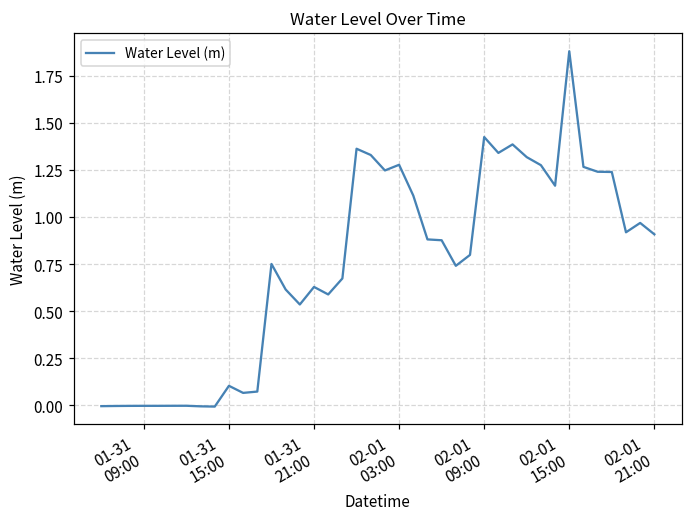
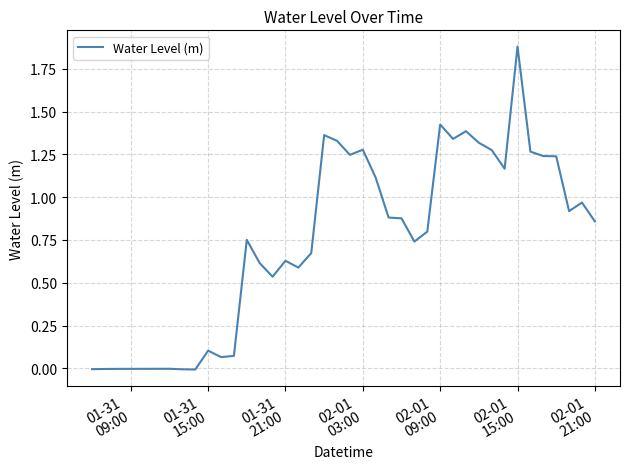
02-01 21:00: 0.91 -> 0.86
